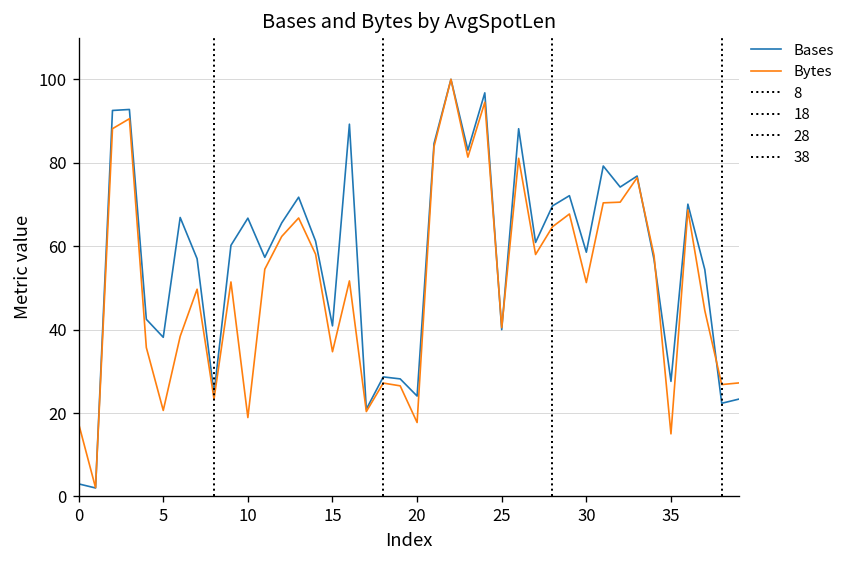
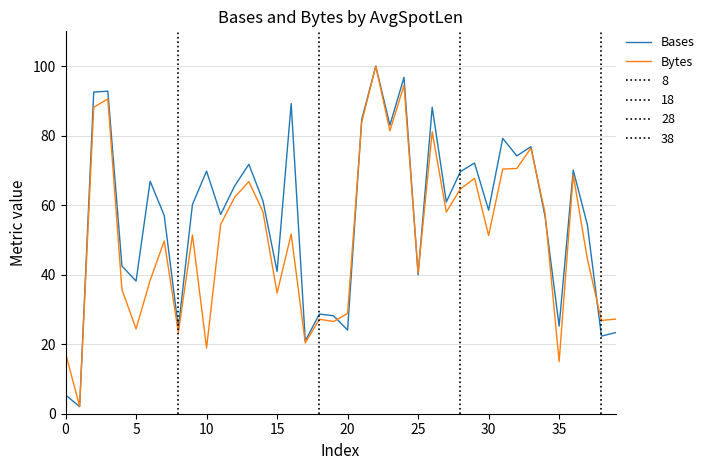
Bases, 0: 3 -> 5
Bytes, 5: 21 -> 24
Bases, 10: 67 -> 70
Bytes, 20: 18 -> 29
Bases, 35: 28 -> 25
